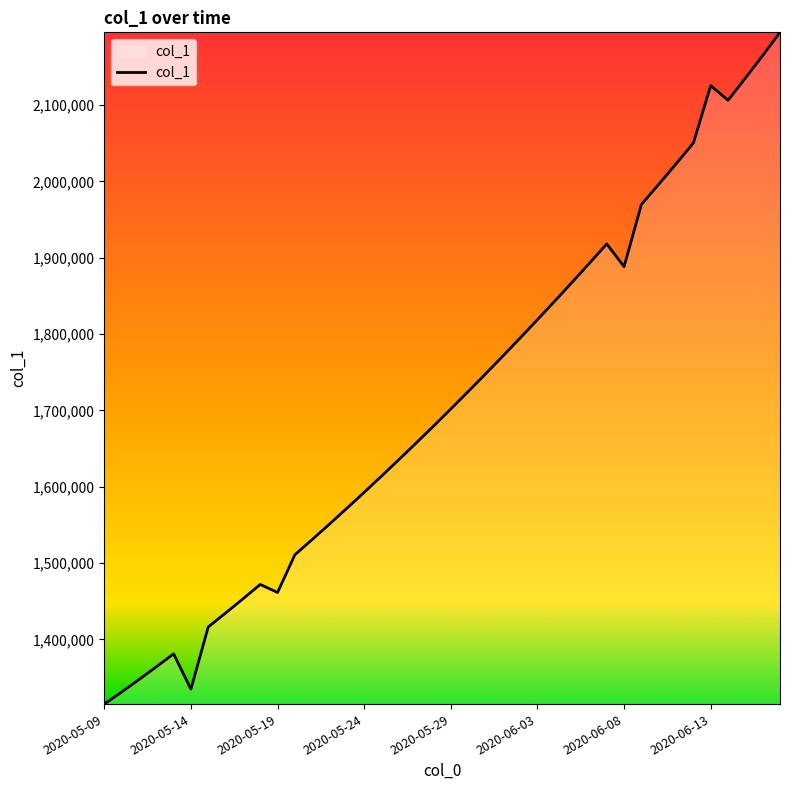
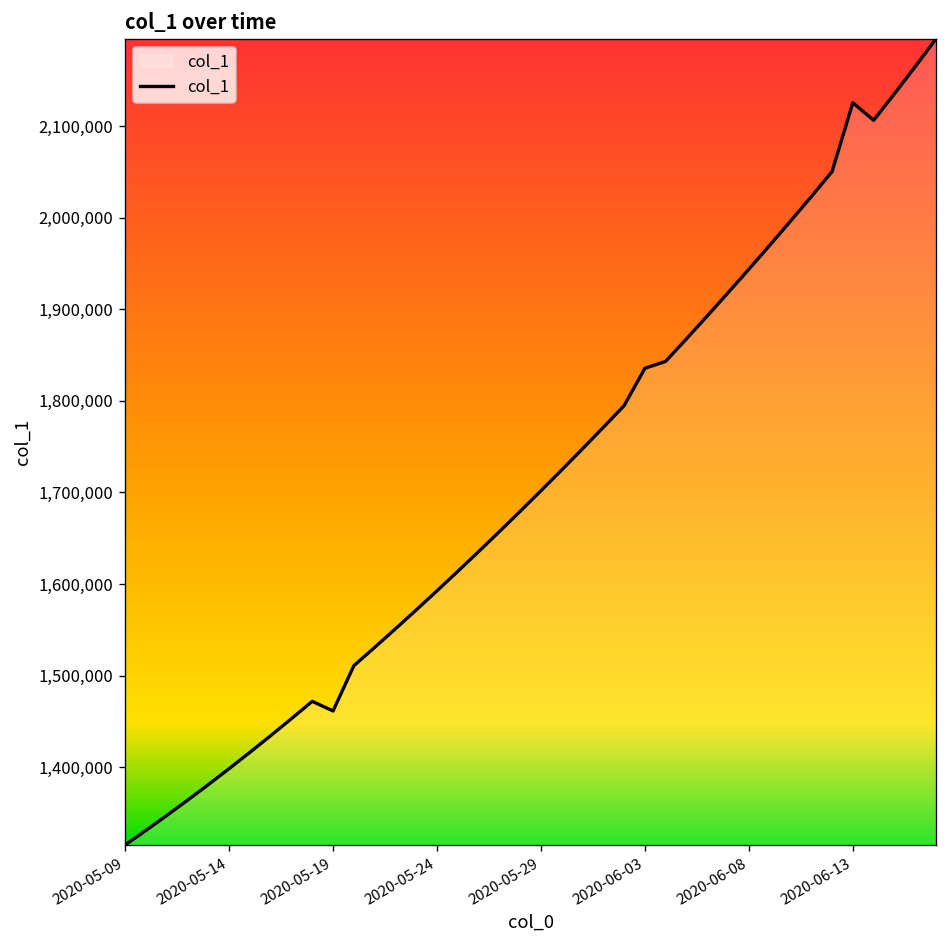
2020-05-14: 1,330,000 -> 1,400,000
2020-06-03: 1,820,000 -> 1,840,000
2020-06-08: 1,890,000 -> 1,940,000
